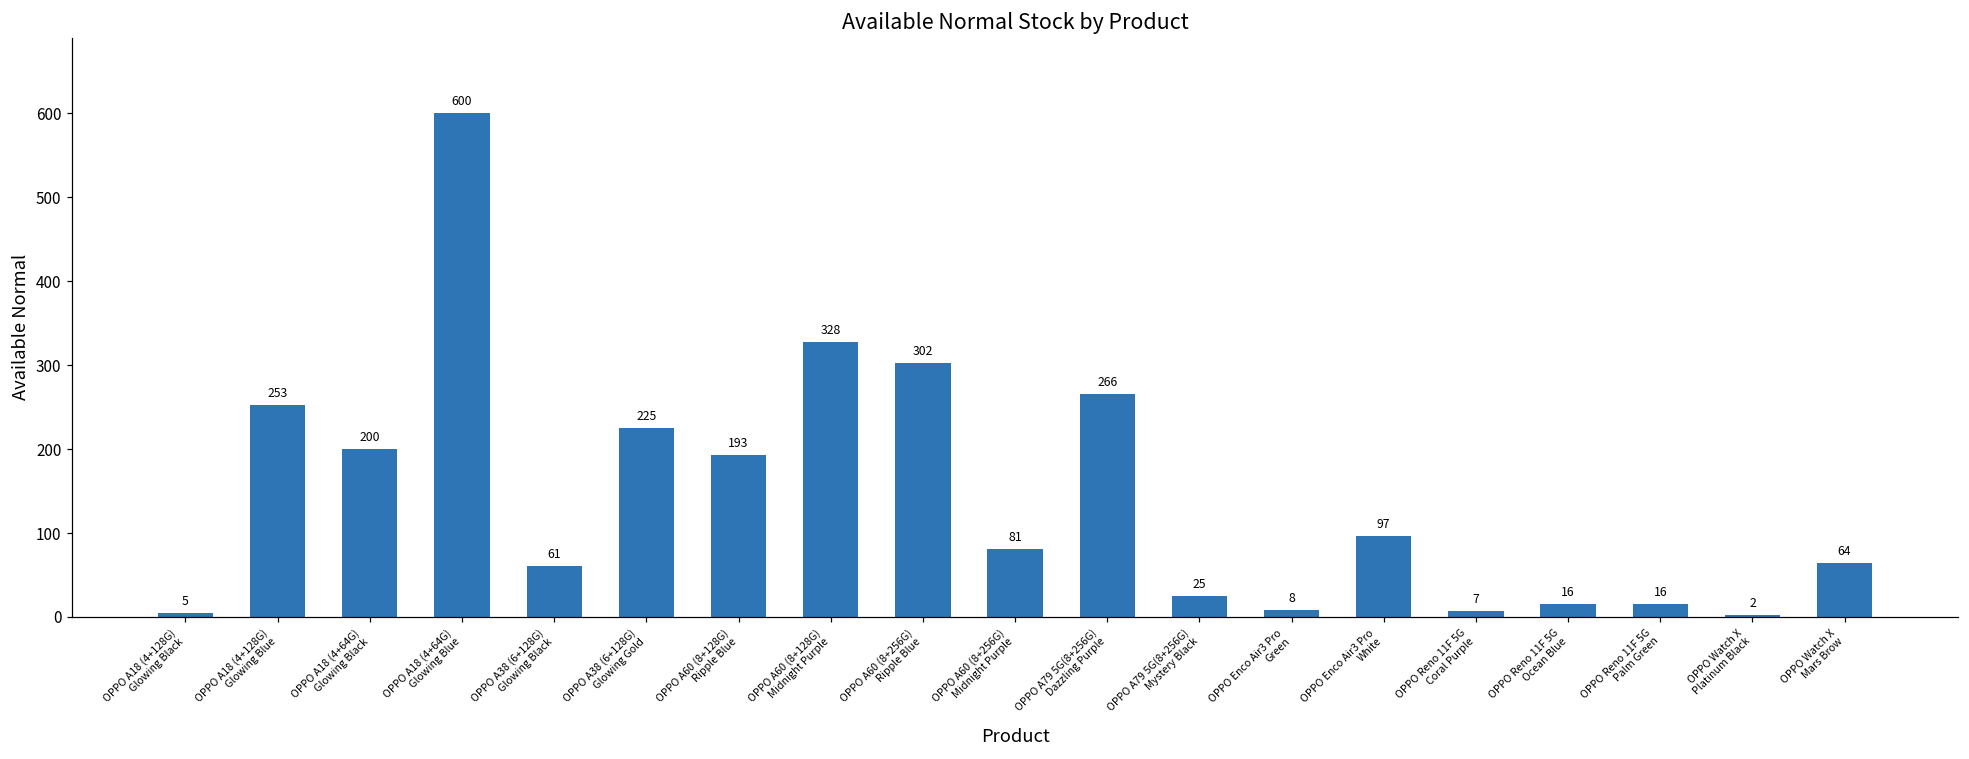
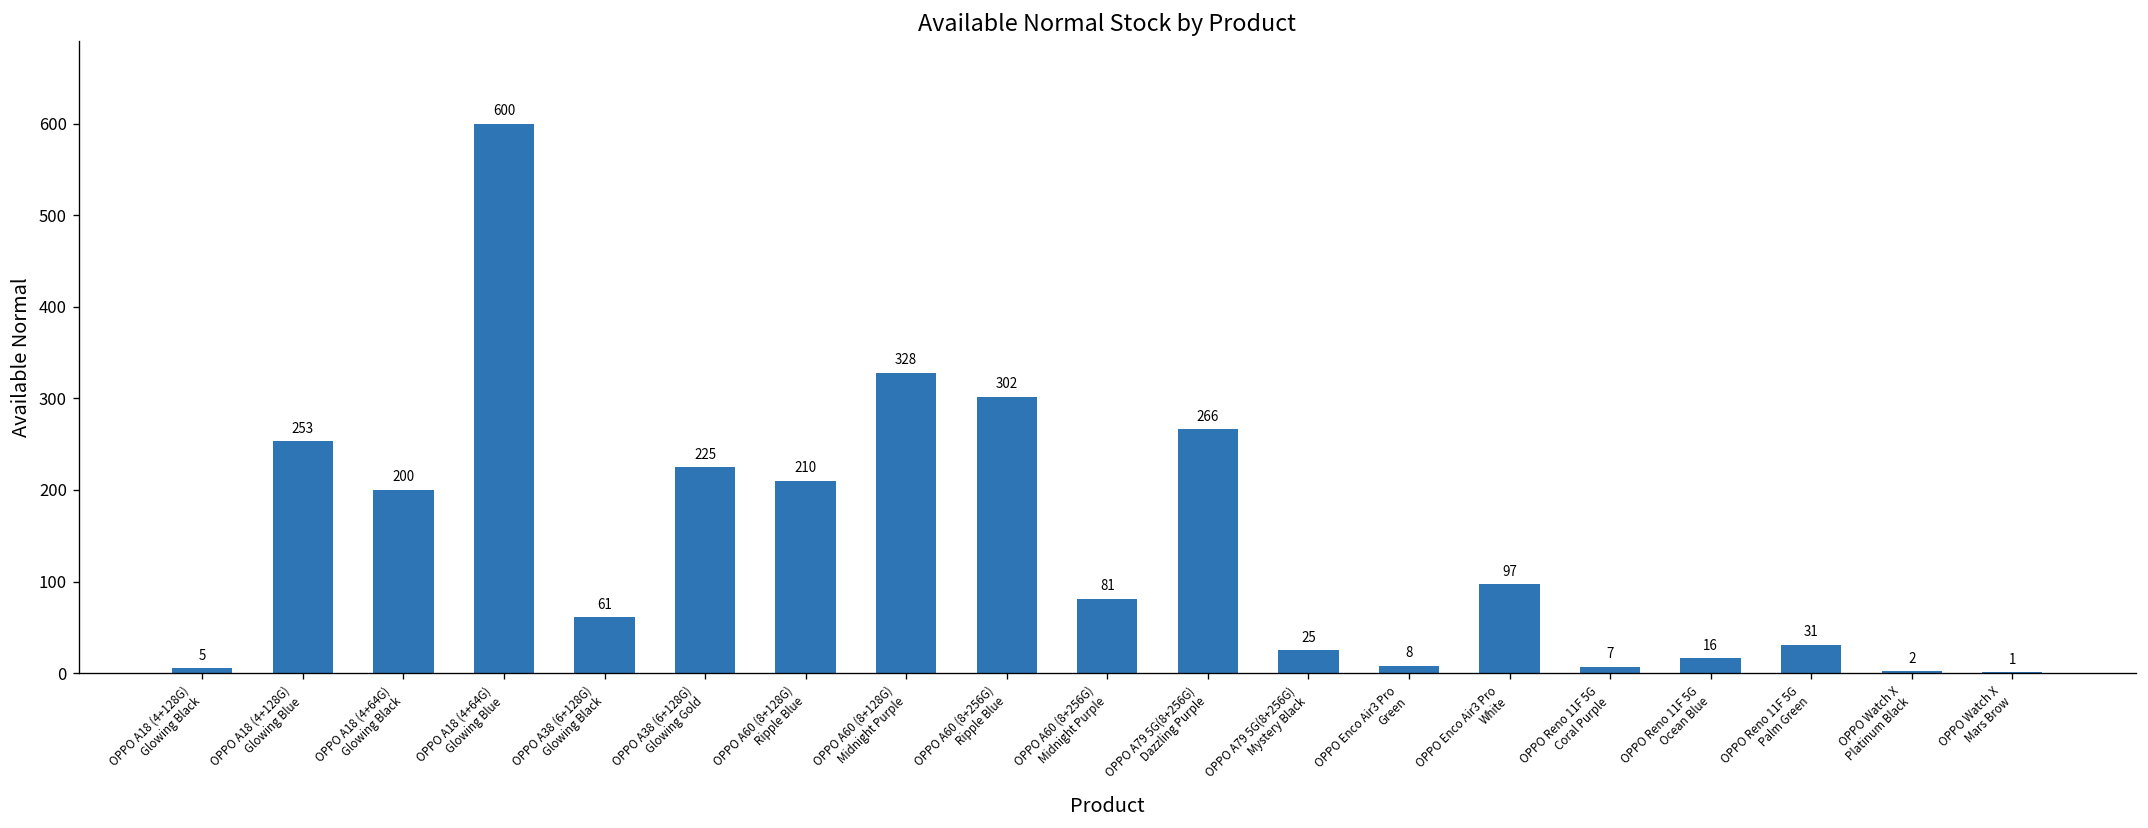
OPPO A60 (8+128G) Ripple Blue: 193 -> 210
OPPO Reno 11F 5G Palm Green: 16 -> 31
OPPO Watch X Mars Brow: 64 -> 1
